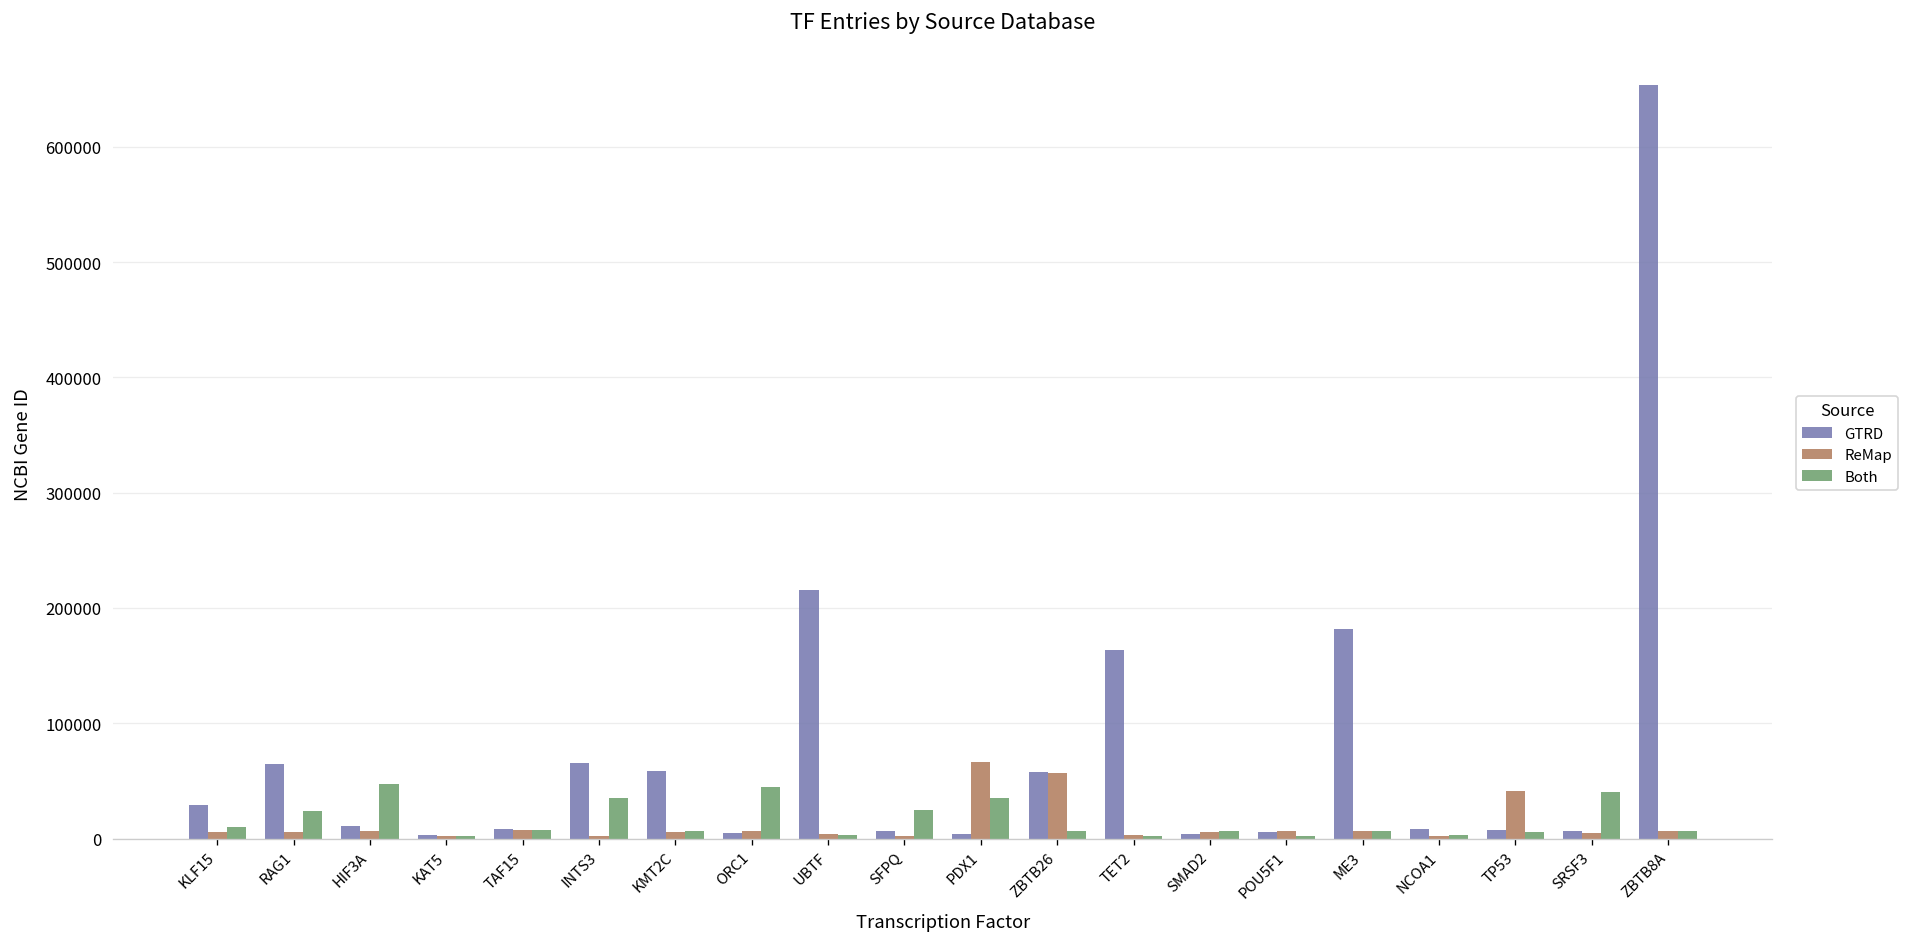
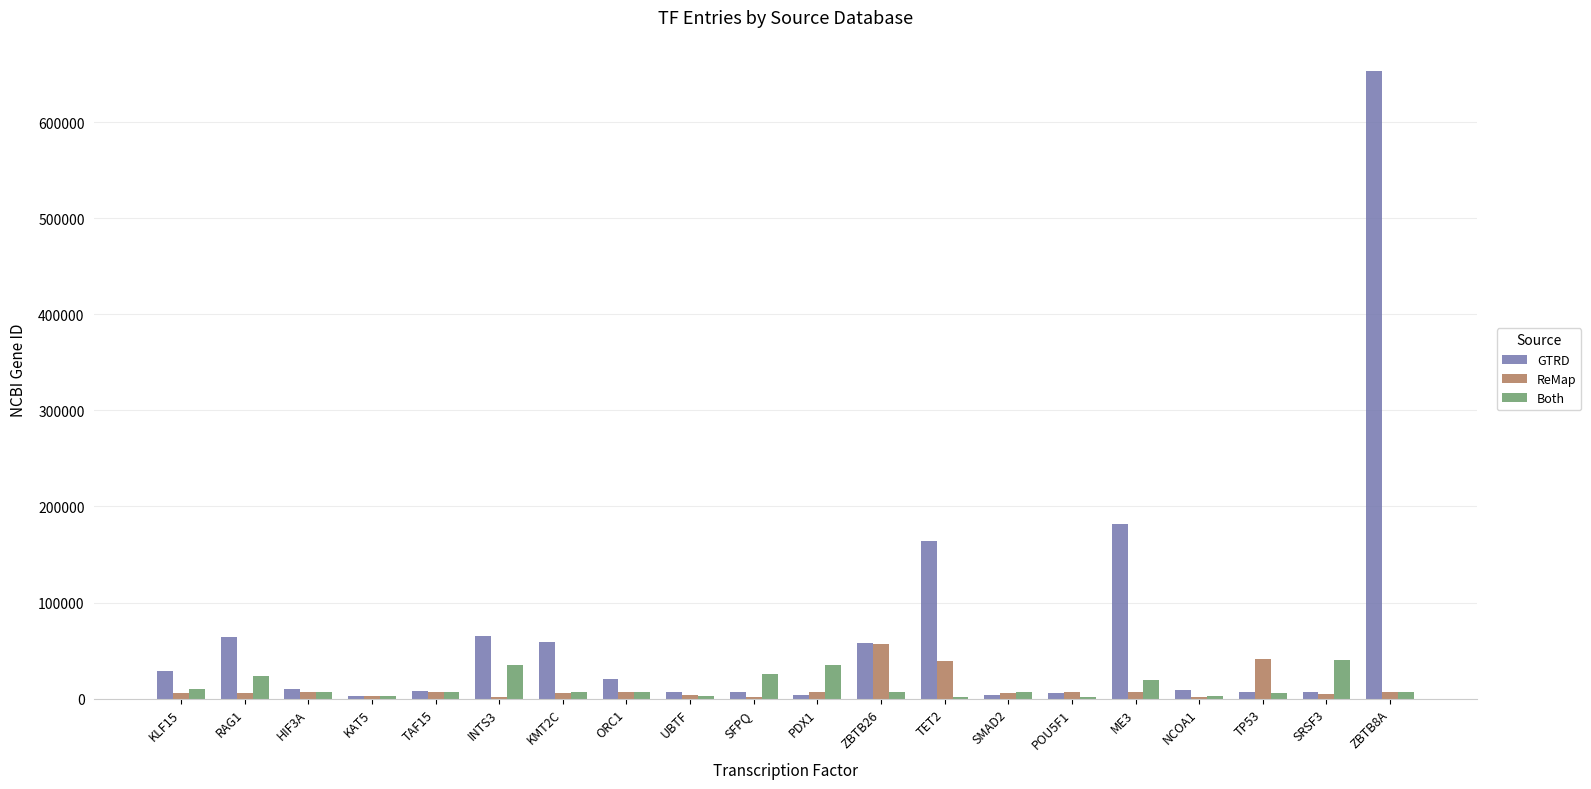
Both, HIF3A: 50000 -> 10000
GTRD, ORC1: 0 -> 20000
Both, ORC1: 40000 -> 10000
GTRD, UBTF: 220000 -> 10000
ReMap, PDX1: 70000 -> 10000
ReMap, TET2: 0 -> 40000
Both, ME3: 10000 -> 20000
